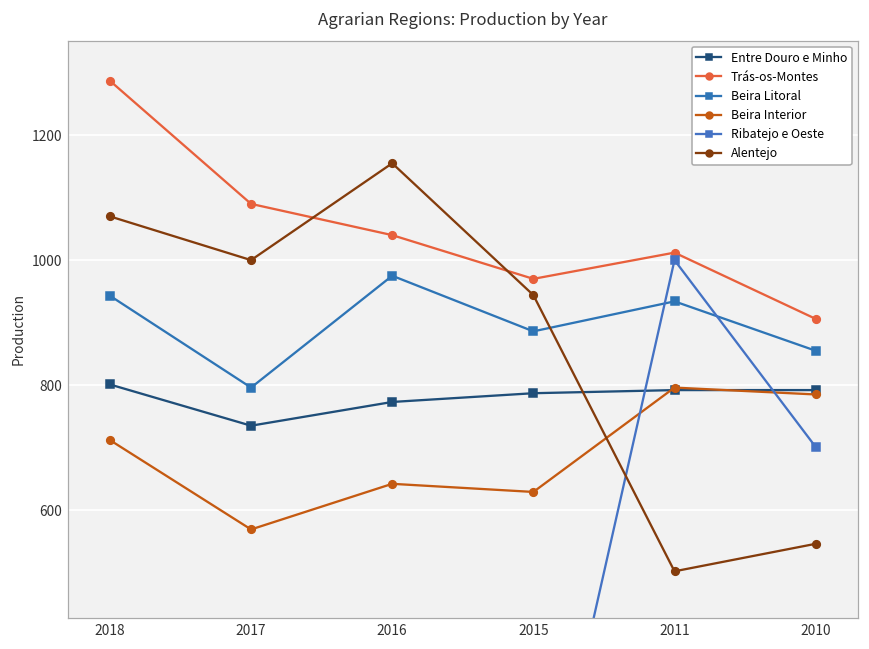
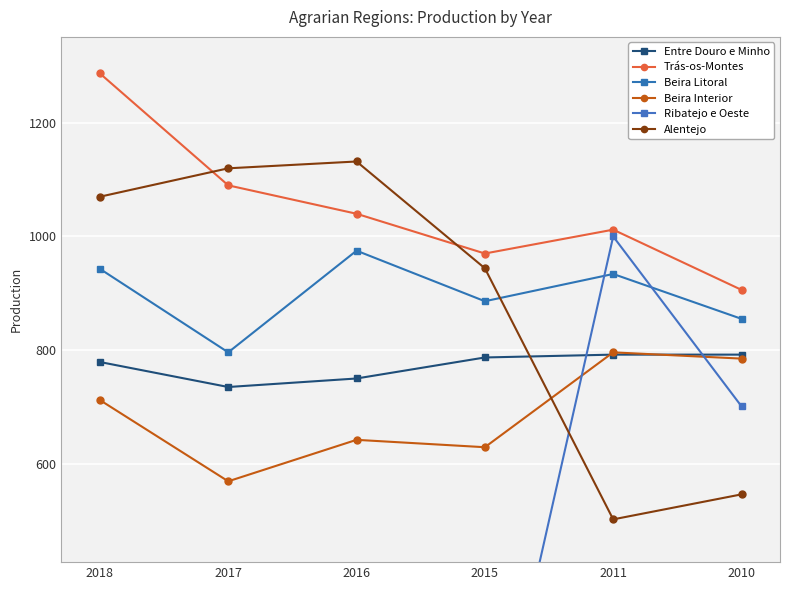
Entre Douro e Minho, 2018: 800 -> 780
Alentejo, 2017: 1000 -> 1120
Entre Douro e Minho, 2016: 770 -> 750
Alentejo, 2016: 1160 -> 1130
